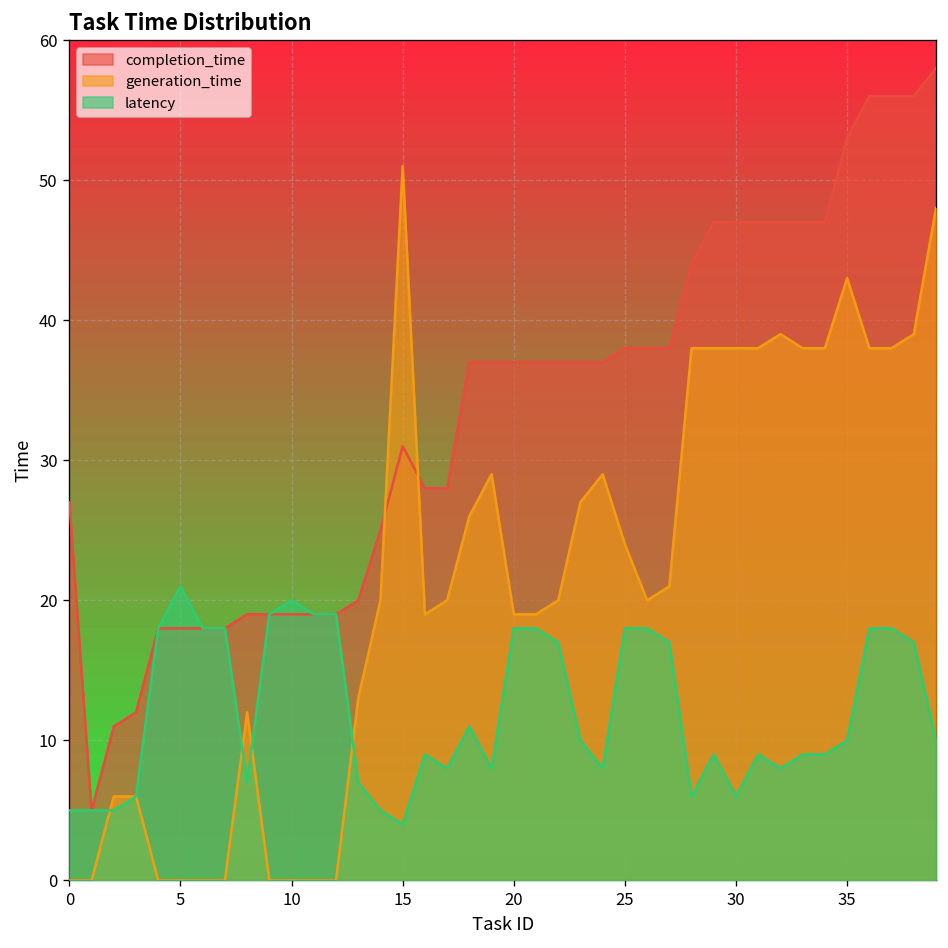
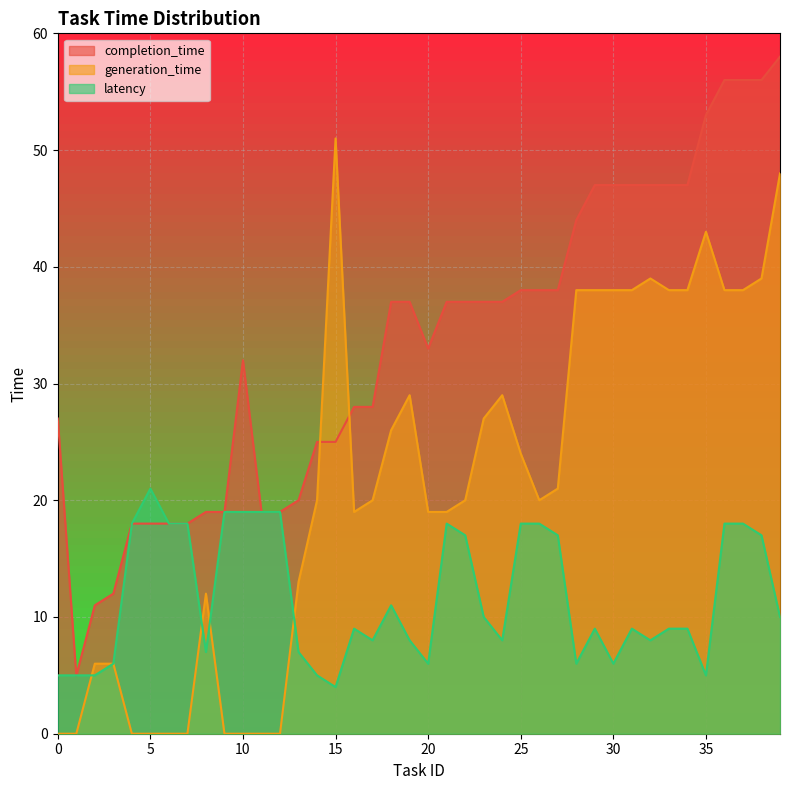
completion_time, 10: 19 -> 32
latency, 10: 20 -> 19
completion_time, 15: 31 -> 25
completion_time, 20: 37 -> 33
latency, 20: 18 -> 6
latency, 35: 10 -> 5
